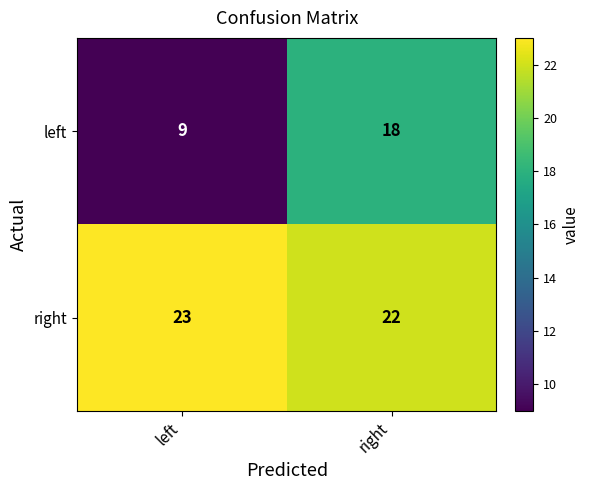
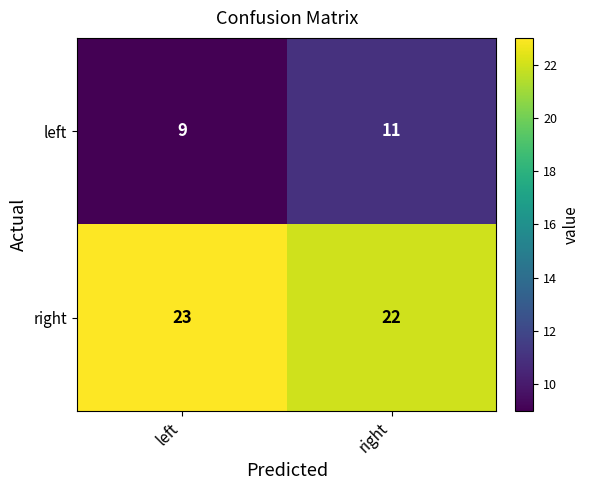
left, right: 18 -> 11
